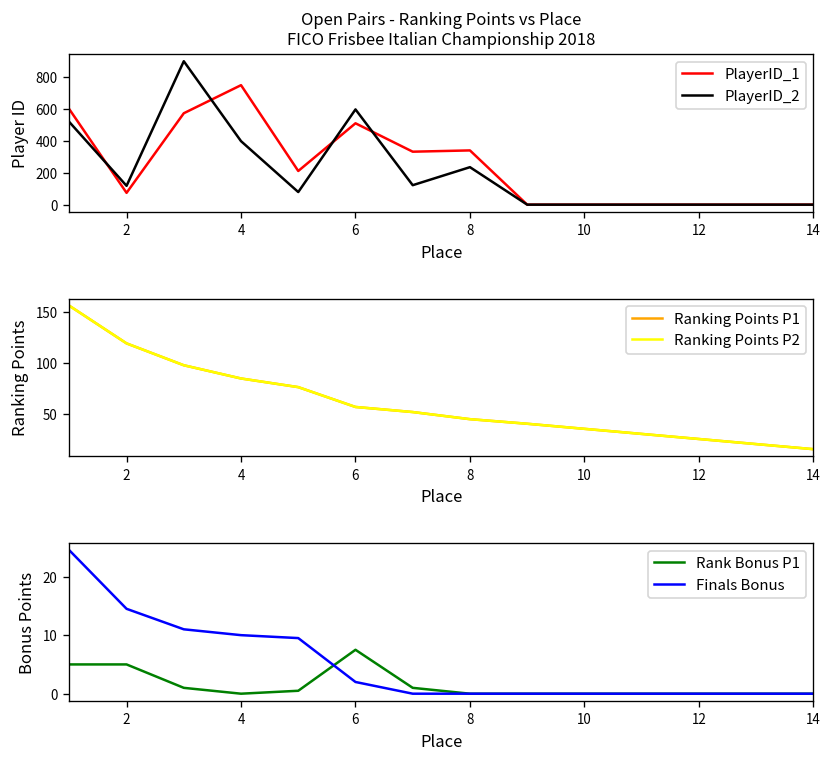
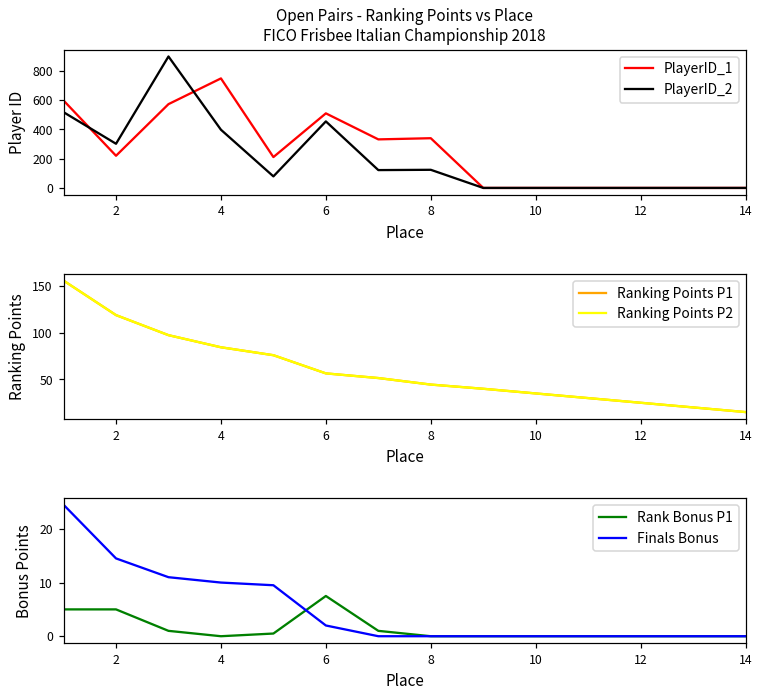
Open Pairs - Ranking Points vs Place FICO Frisbee Italian Championship 2018, PlayerID_1, 2: 70 -> 220
Open Pairs - Ranking Points vs Place FICO Frisbee Italian Championship 2018, PlayerID_2, 2: 120 -> 300
Open Pairs - Ranking Points vs Place FICO Frisbee Italian Championship 2018, PlayerID_2, 6: 600 -> 460
Open Pairs - Ranking Points vs Place FICO Frisbee Italian Championship 2018, PlayerID_2, 8: 240 -> 120
